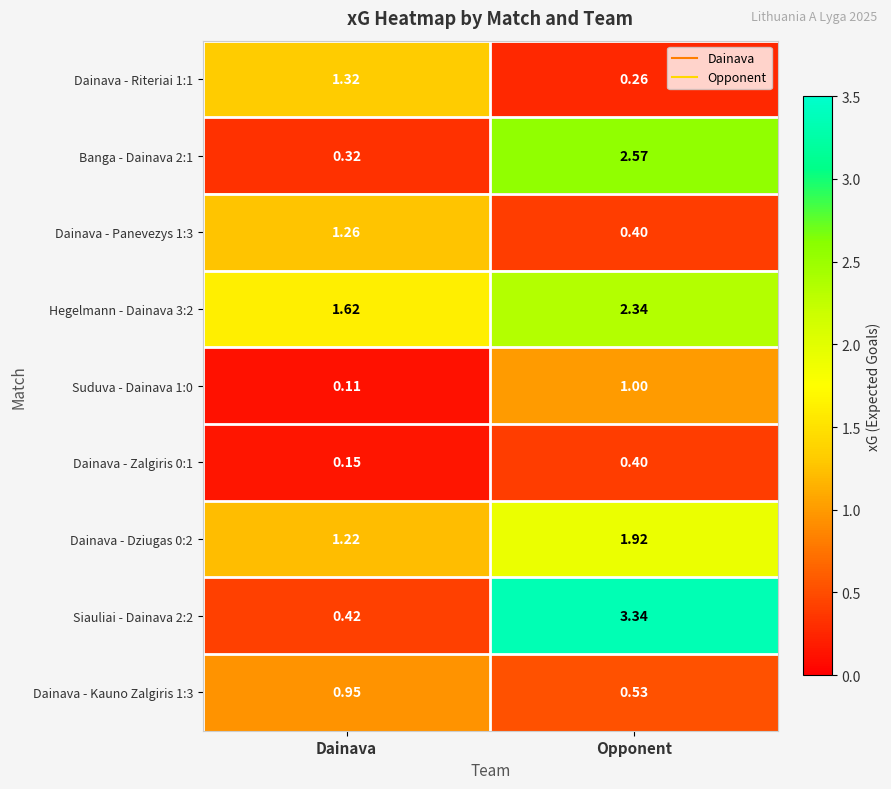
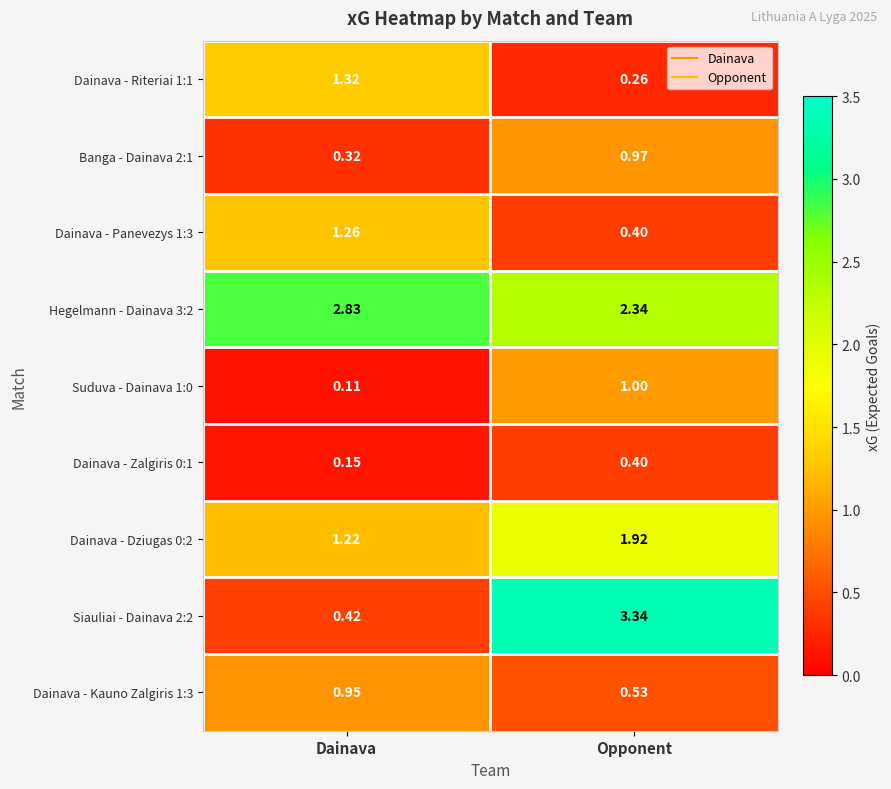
Banga - Dainava 2:1, Opponent: 2.57 -> 0.97
Hegelmann - Dainava 3:2, Dainava: 1.62 -> 2.83
